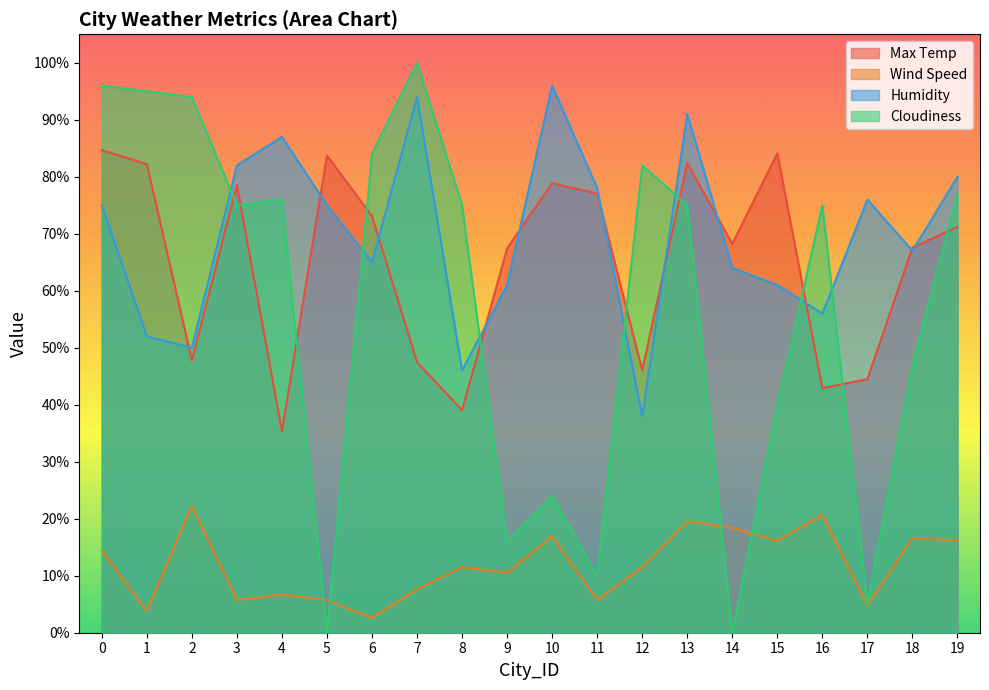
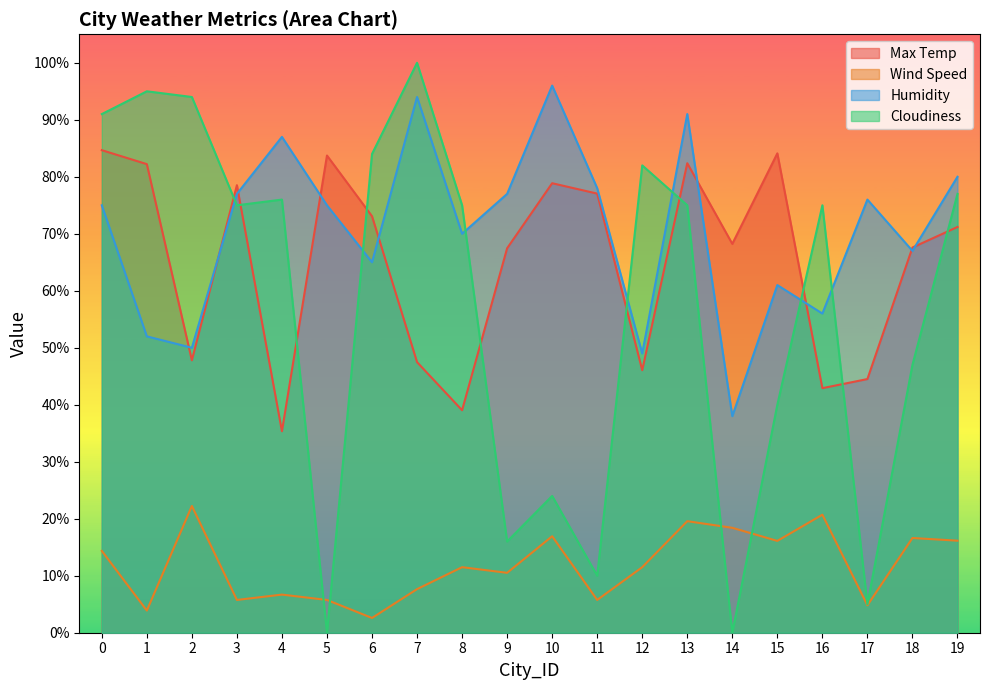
Cloudiness, 0: 96% -> 91%
Humidity, 3: 82% -> 77%
Humidity, 8: 46% -> 70%
Humidity, 9: 61% -> 77%
Humidity, 12: 38% -> 49%
Humidity, 14: 64% -> 38%
